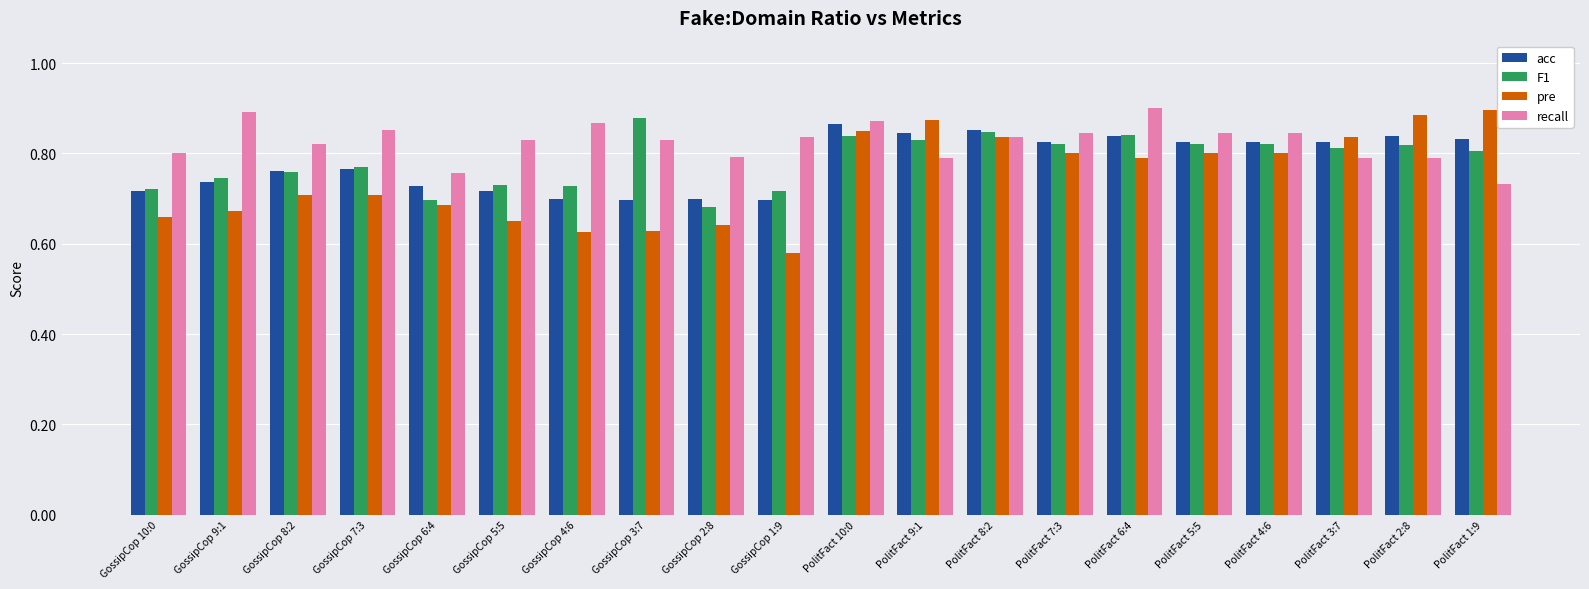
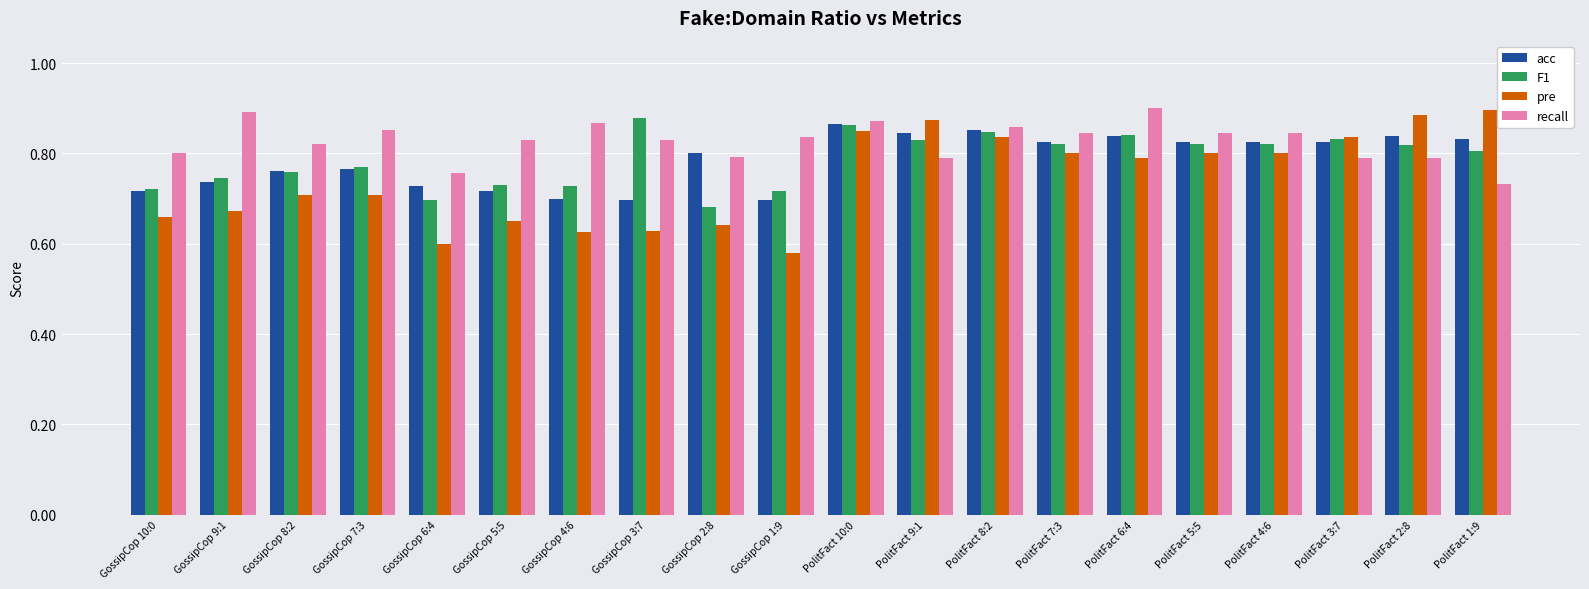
pre, GossipCop 6:4: 0.69 -> 0.60
acc, GossipCop 2:8: 0.7 -> 0.8
F1, PolitFact 10:0: 0.84 -> 0.86
recall, PolitFact 8:2: 0.84 -> 0.86
F1, PolitFact 3:7: 0.81 -> 0.83
